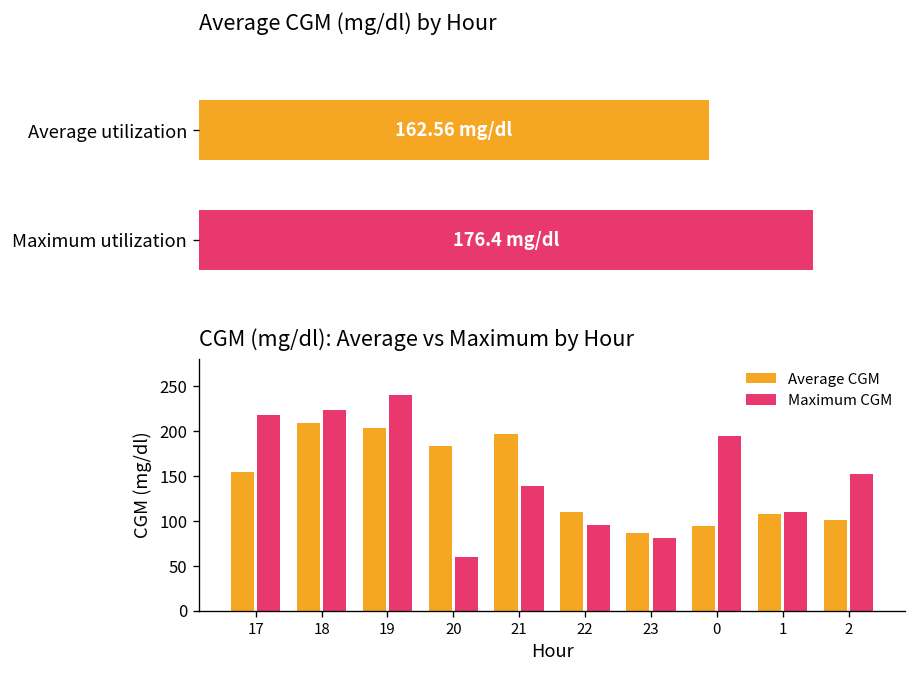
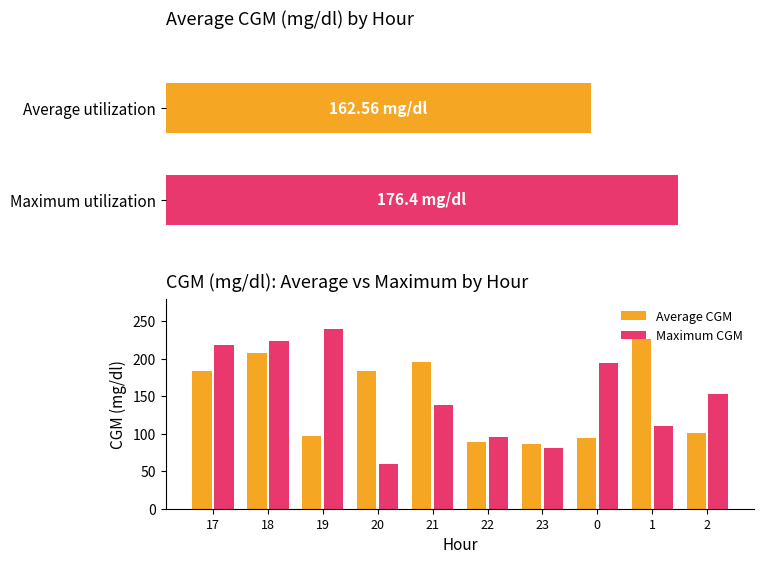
CGM (mg/dl): Average vs Maximum by Hour, Average CGM, 17: 150 -> 180
CGM (mg/dl): Average vs Maximum by Hour, Average CGM, 19: 200 -> 100
CGM (mg/dl): Average vs Maximum by Hour, Average CGM, 22: 110 -> 90
CGM (mg/dl): Average vs Maximum by Hour, Average CGM, 1: 110 -> 230
